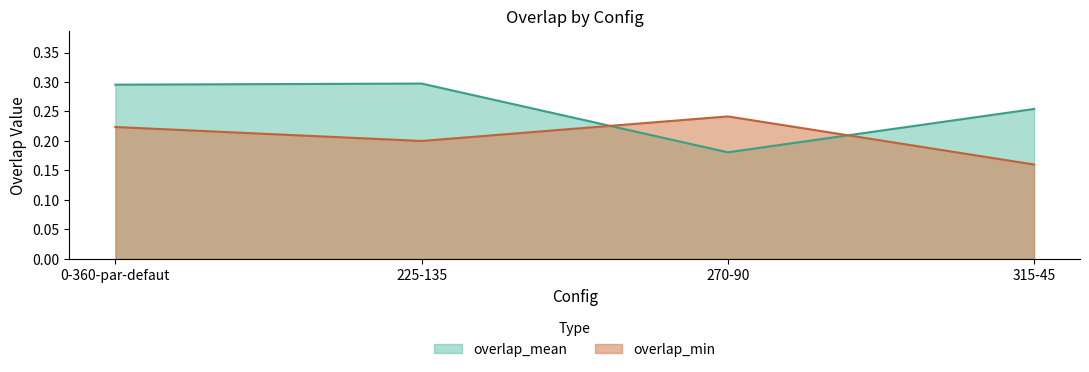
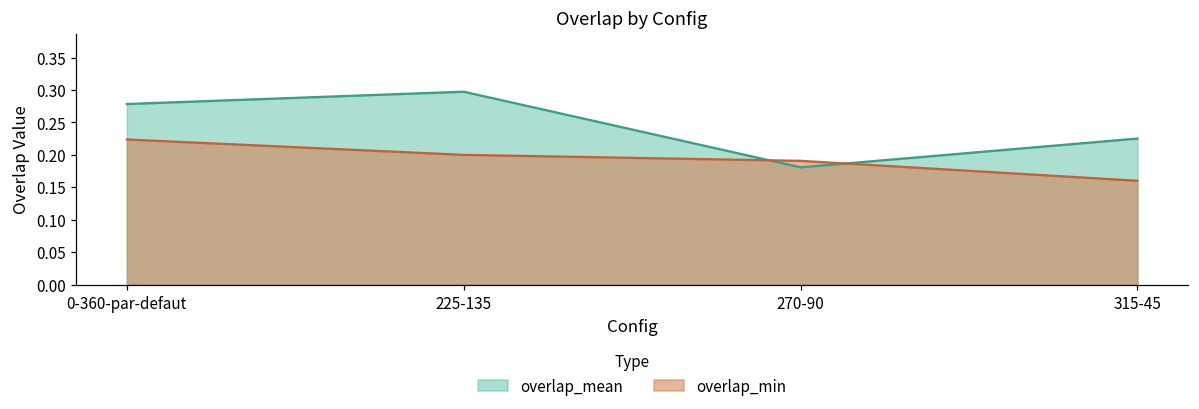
overlap_mean, 0-360-par-defaut: 0.30 -> 0.28
overlap_min, 270-90: 0.24 -> 0.19
overlap_mean, 315-45: 0.25 -> 0.23
